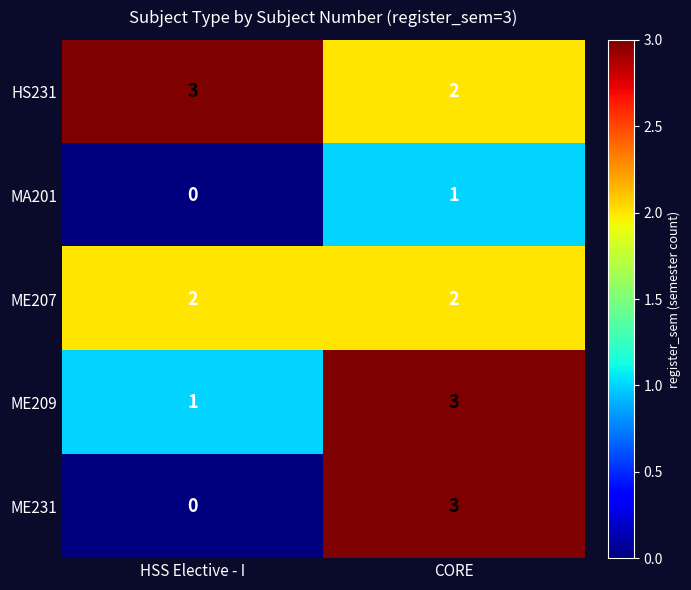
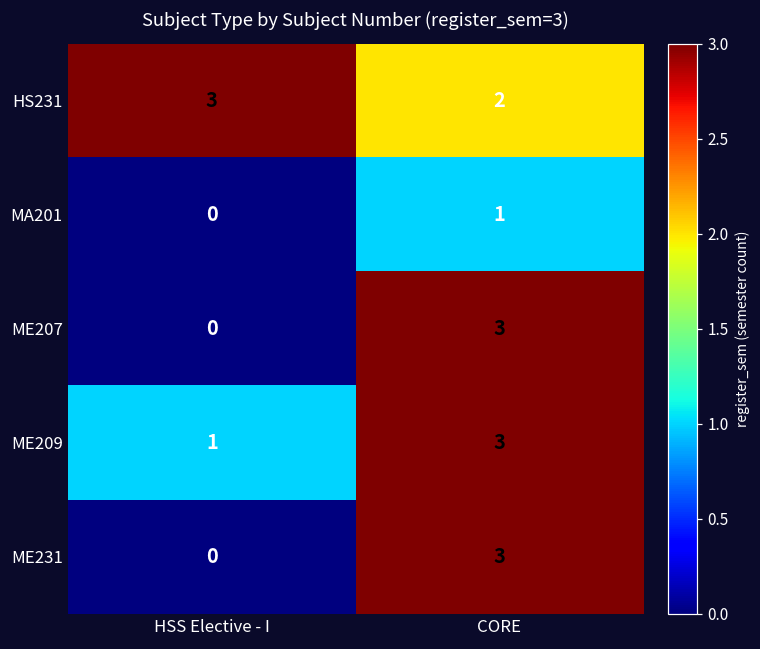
ME207, HSS Elective - I: 2 -> 0
ME207, CORE: 2 -> 3
